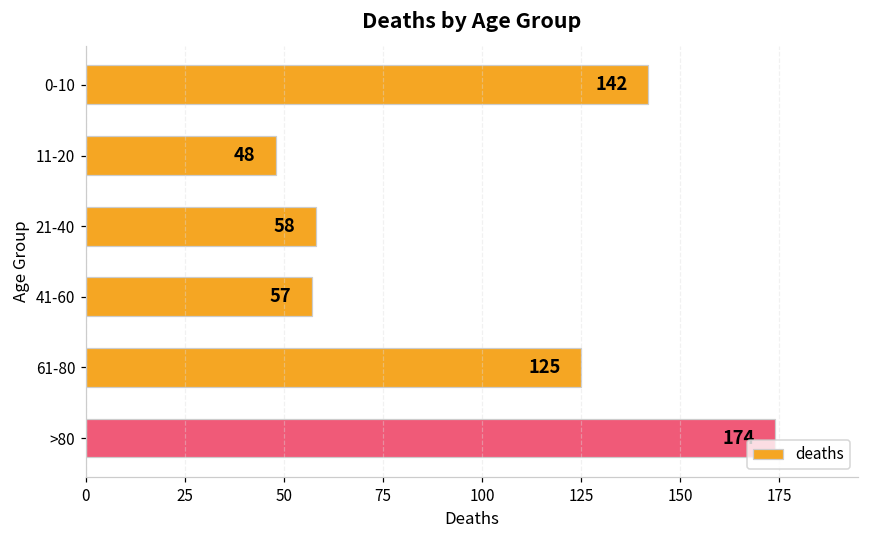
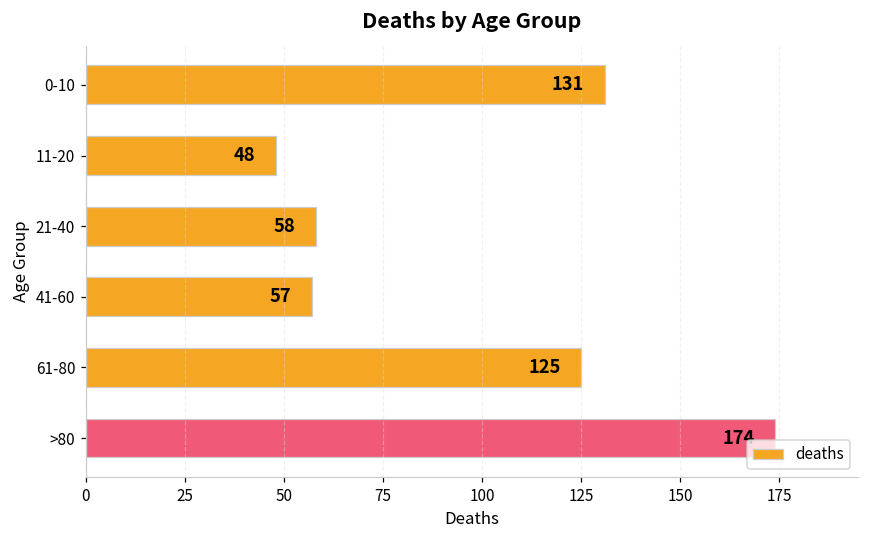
0-10: 142 -> 131
